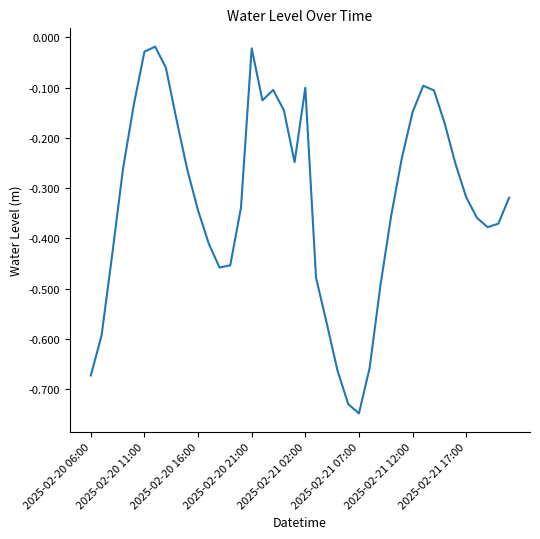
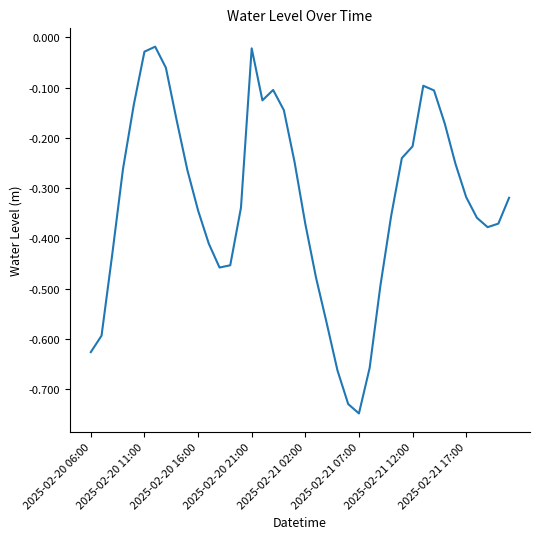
2025-02-20 06:00: -0.67 -> -0.63
2025-02-21 02:00: -0.10 -> -0.37
2025-02-21 12:00: -0.15 -> -0.22
